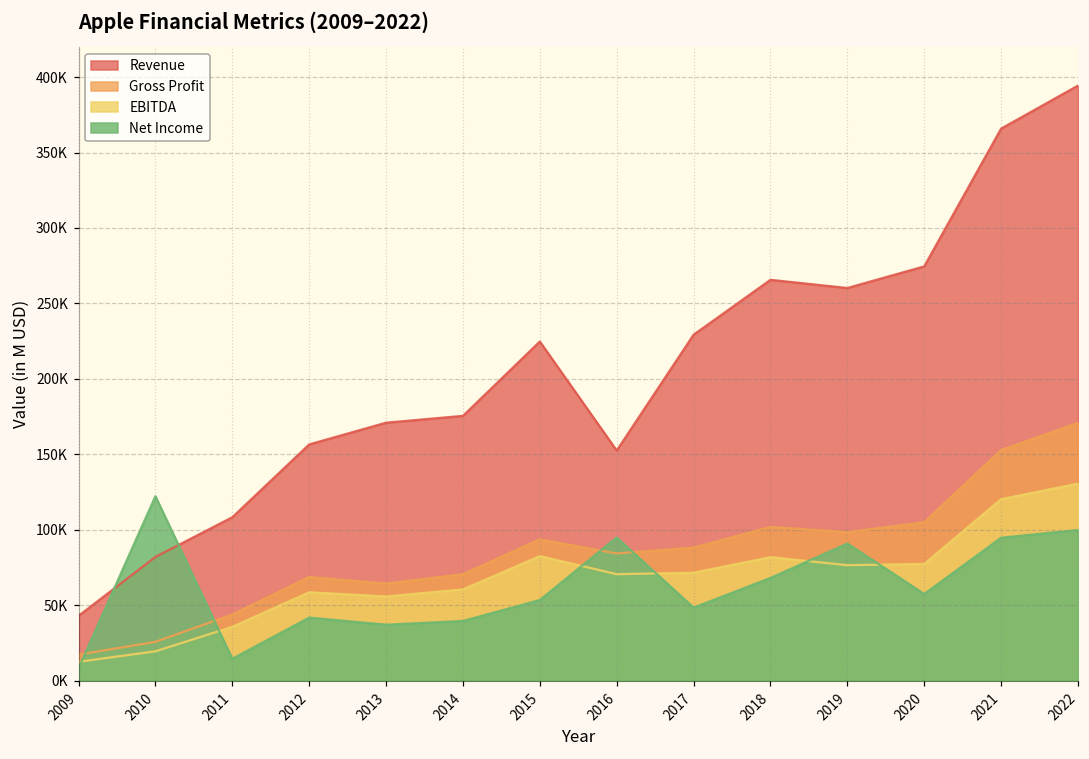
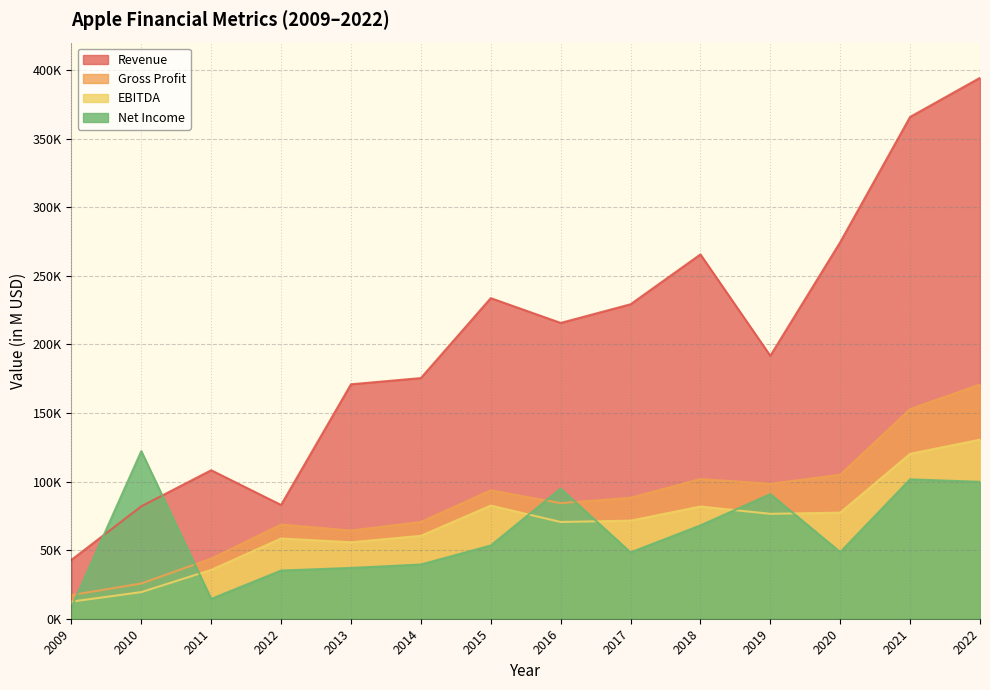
Revenue, 2012: 157000 -> 83000
Net Income, 2012: 42000 -> 35000
Revenue, 2015: 225000 -> 234000
Revenue, 2016: 152000 -> 216000
Revenue, 2019: 260000 -> 192000
Net Income, 2020: 57000 -> 49000
Net Income, 2021: 95000 -> 102000
